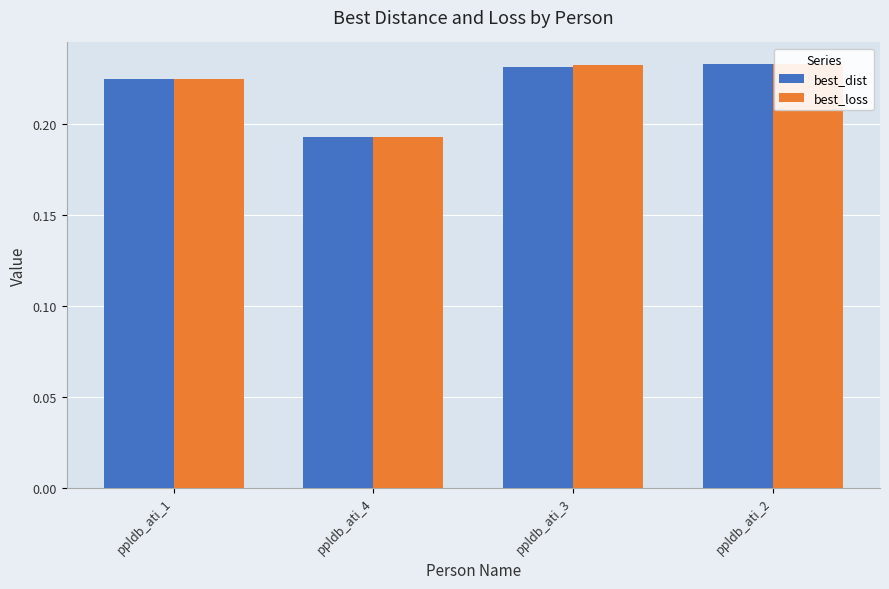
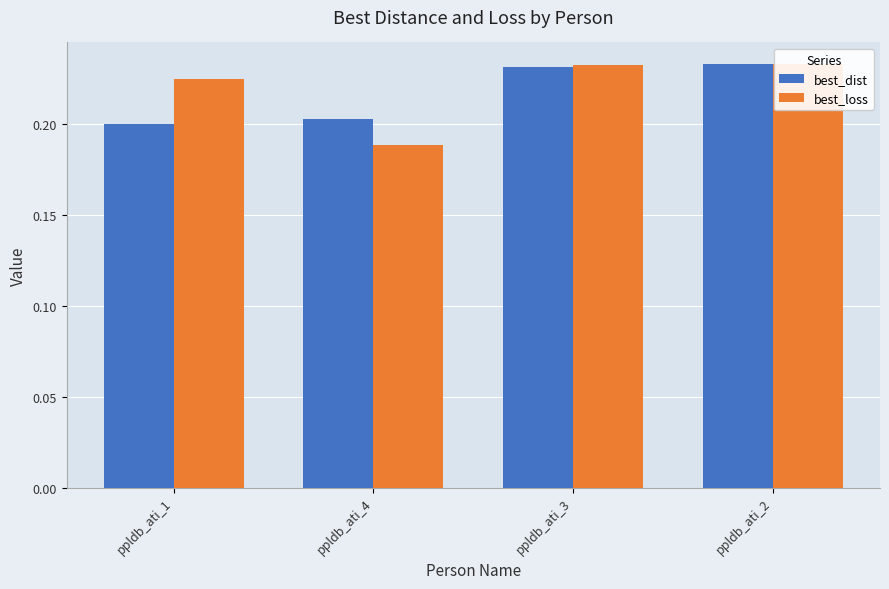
best_dist, ppldb_ati_1: 0.225 -> 0.200
best_dist, ppldb_ati_4: 0.193 -> 0.203
best_loss, ppldb_ati_4: 0.193 -> 0.189
